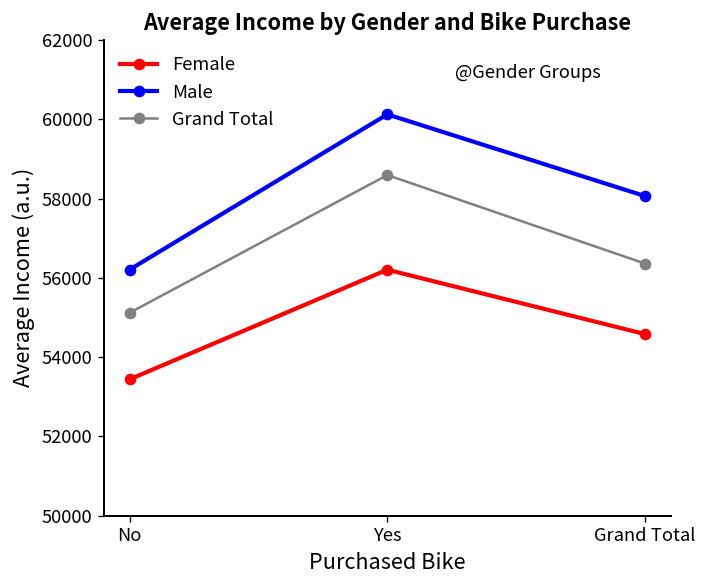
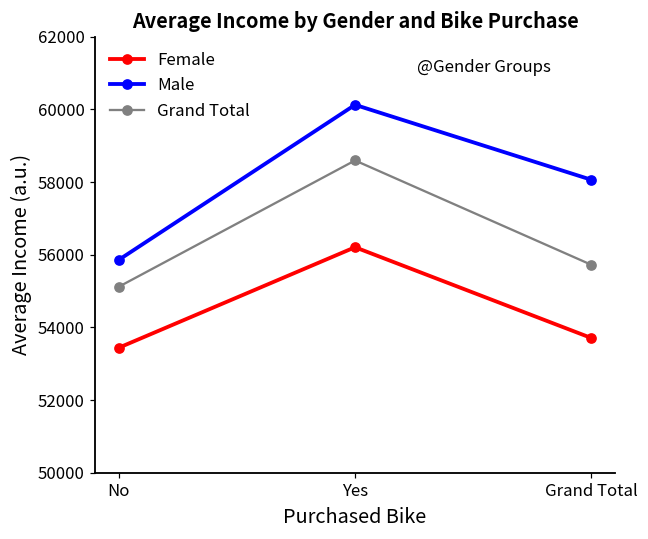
Male, No: 56200 -> 55900
Female, Grand Total: 54600 -> 53700
Grand Total, Grand Total: 56400 -> 55700
